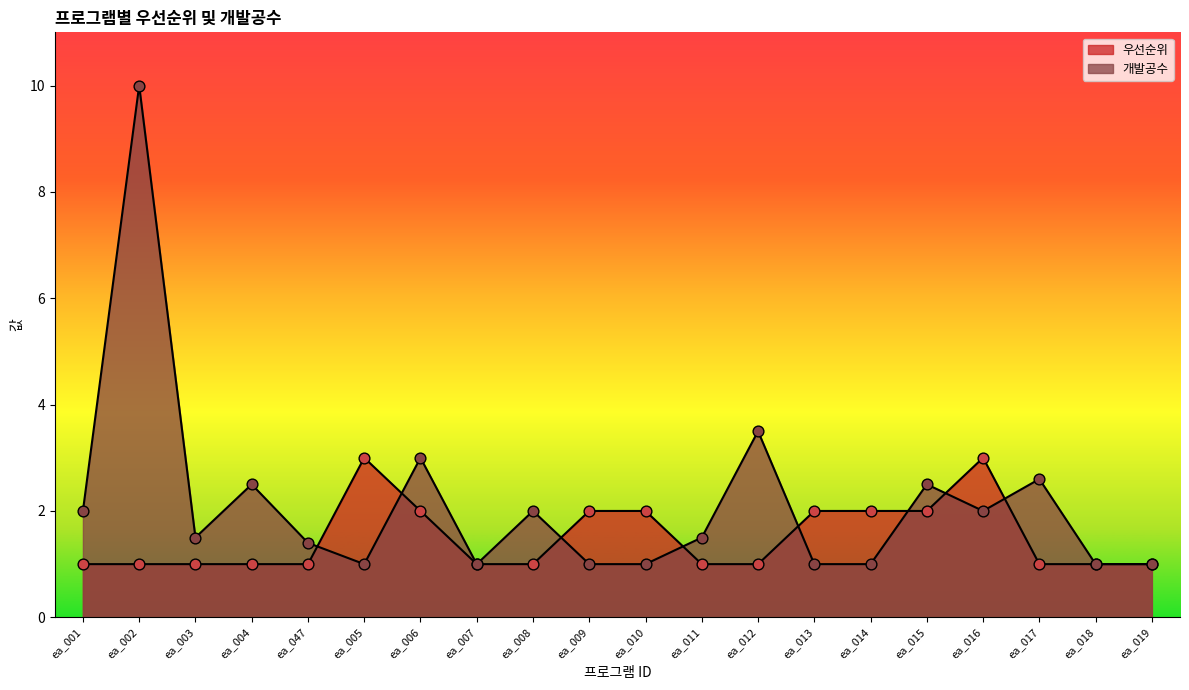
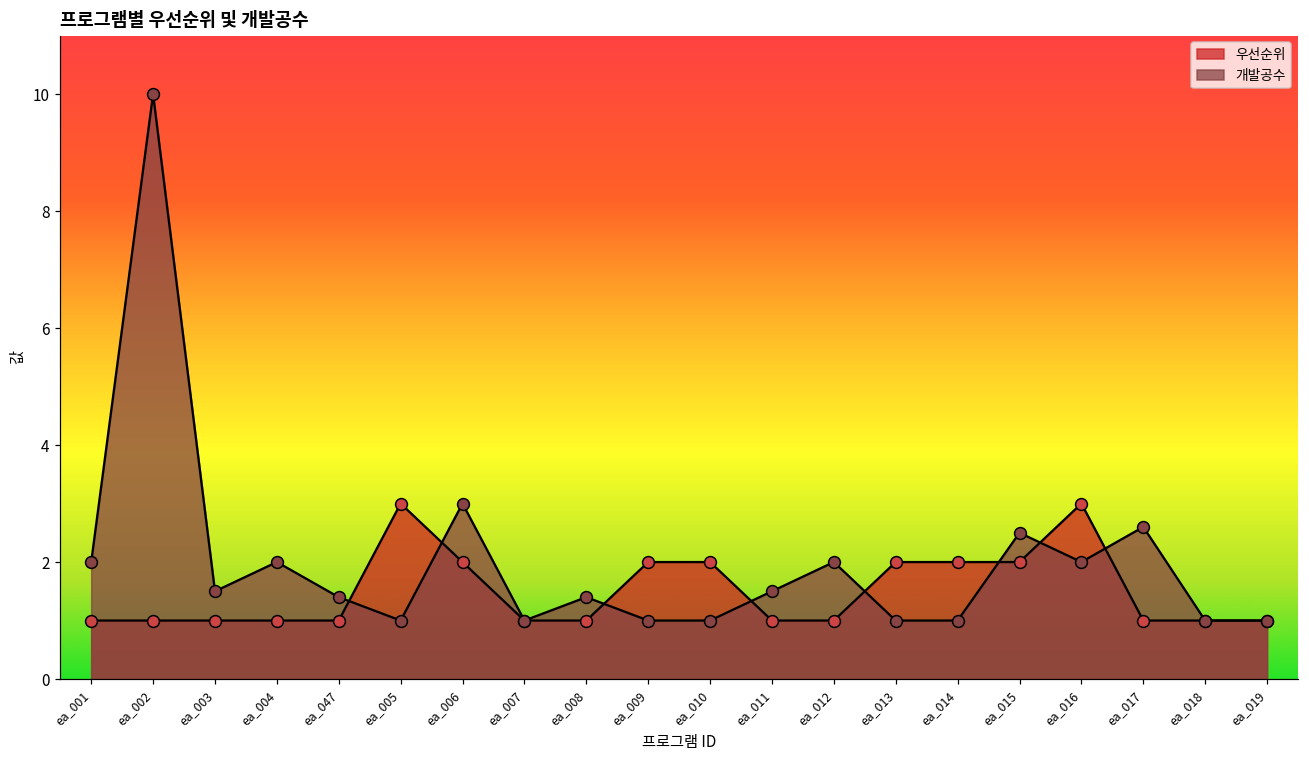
개발공수, ea_004: 2.5 -> 2.0
개발공수, ea_008: 2.0 -> 1.4
개발공수, ea_012: 3.5 -> 2.0
